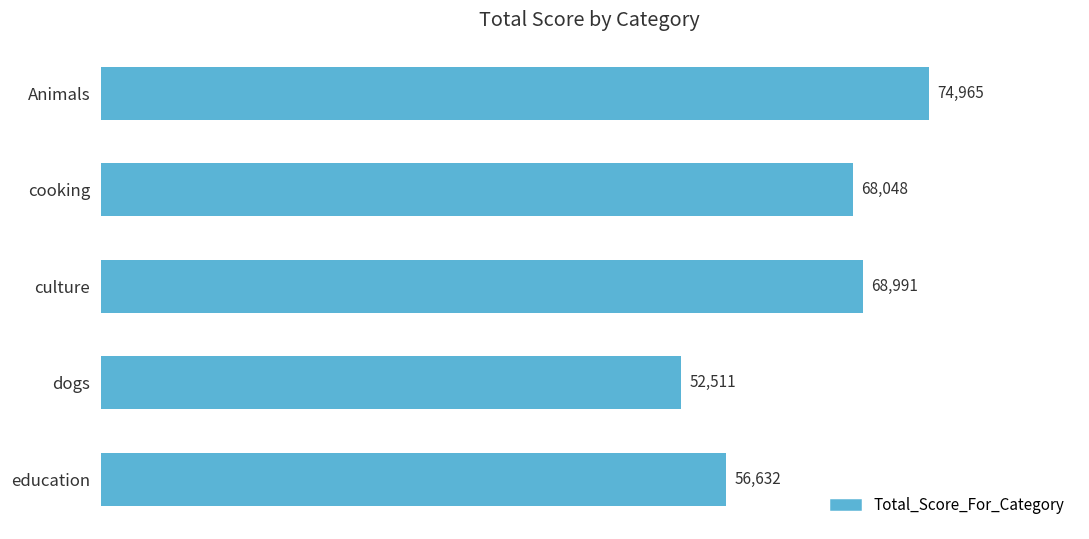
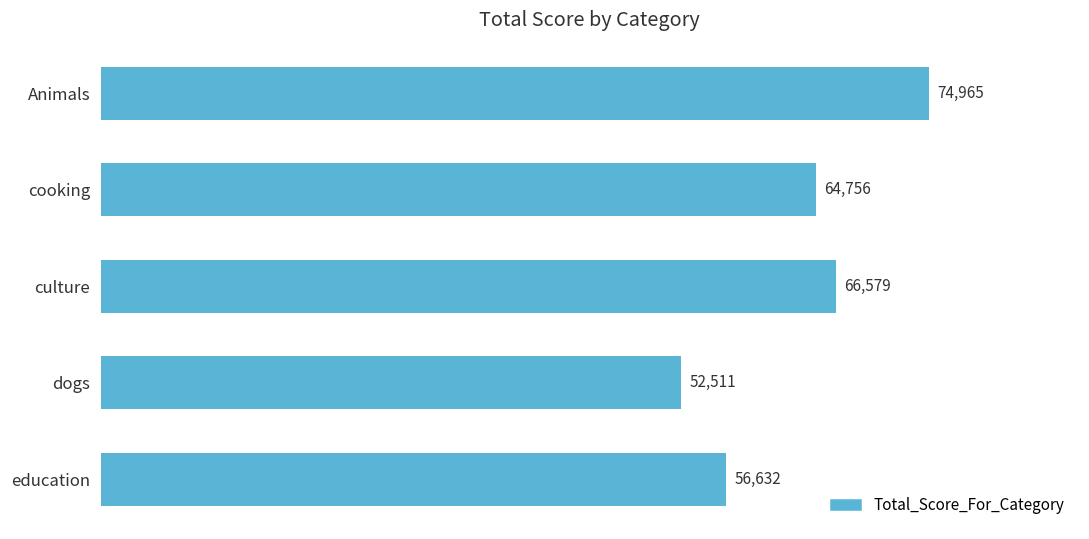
cooking: 68,048 -> 64,756
culture: 68,991 -> 66,579
